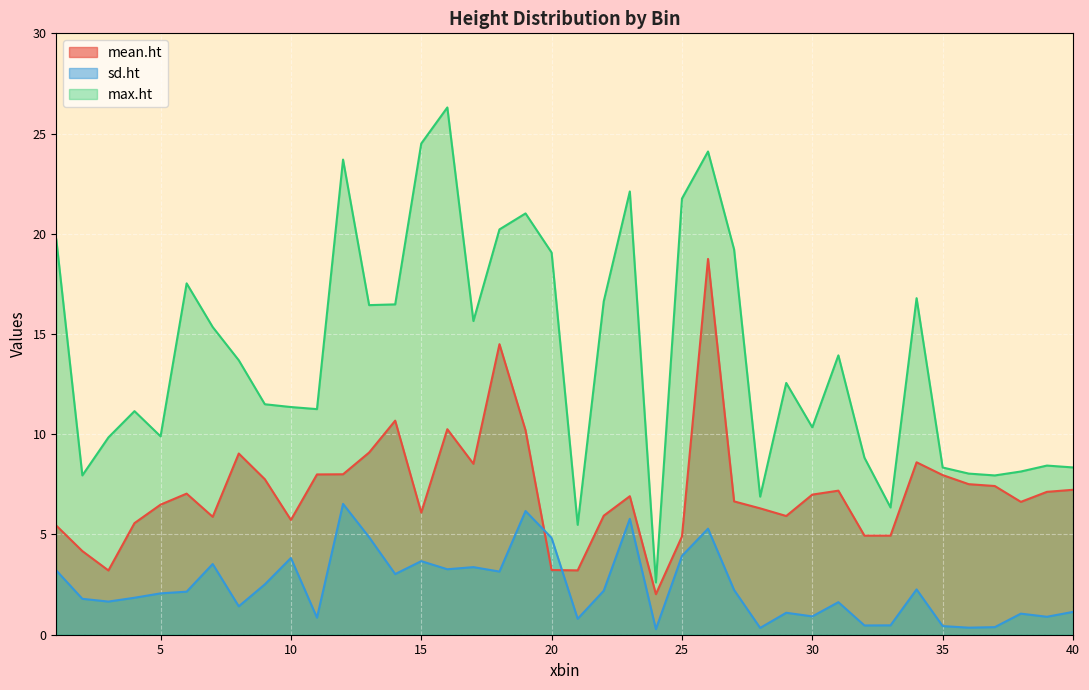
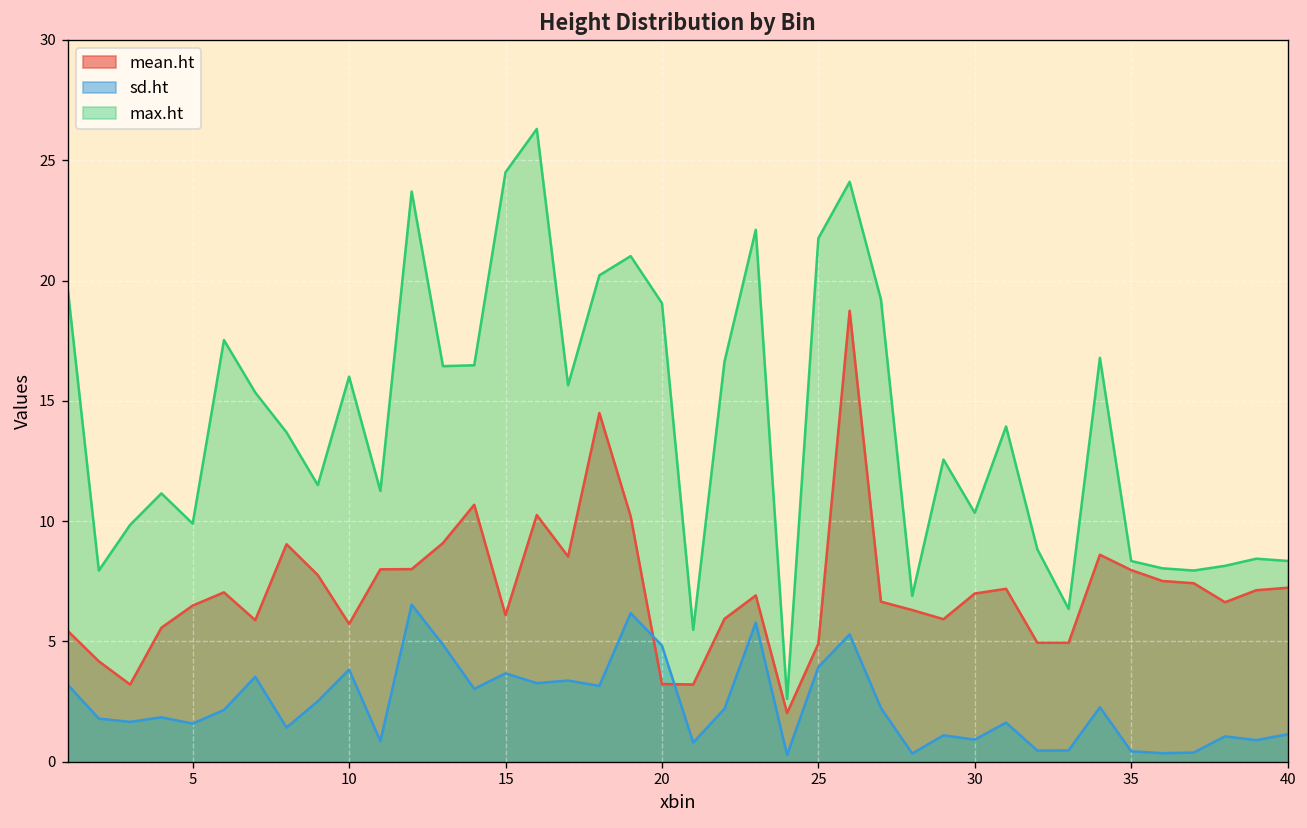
sd.ht, 5: 2.1 -> 1.6
max.ht, 10: 11.4 -> 16.0
